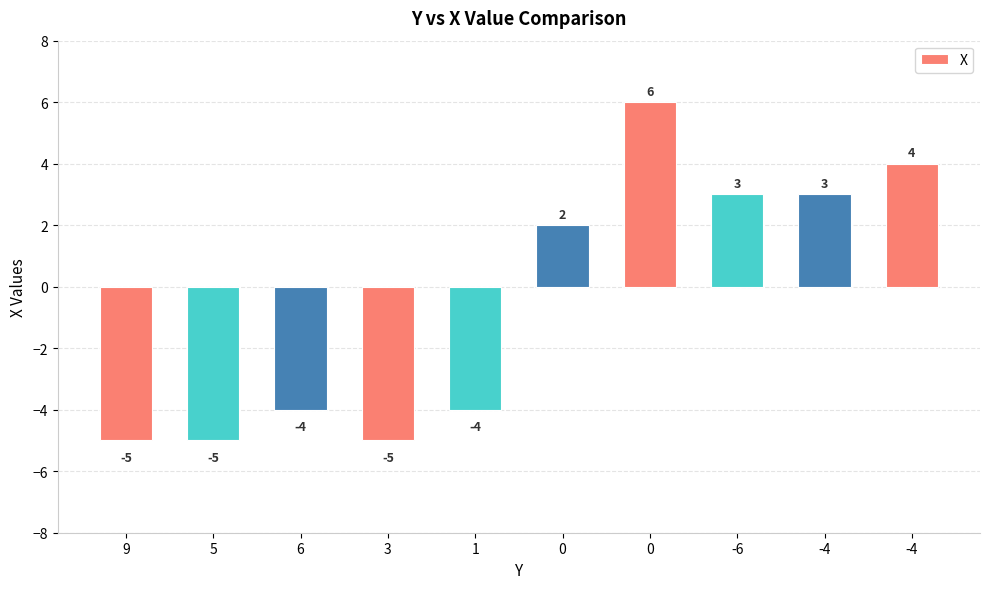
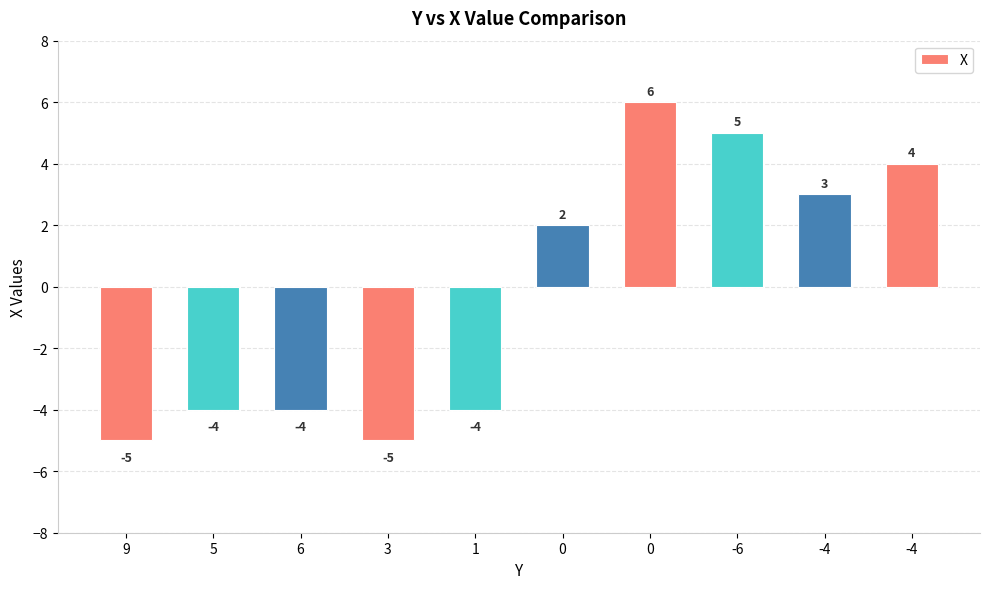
5: -5 -> -4
-6: 3 -> 5
